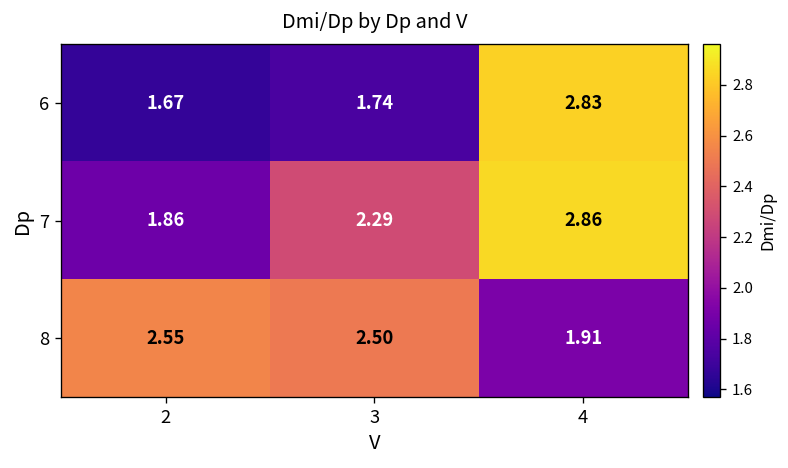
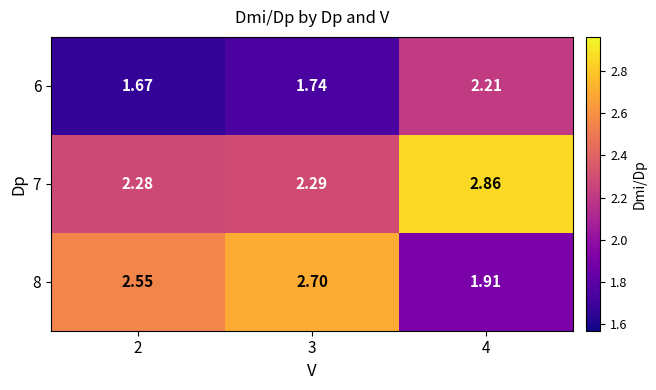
6, 4: 2.83 -> 2.21
7, 2: 1.86 -> 2.28
8, 3: 2.50 -> 2.70
